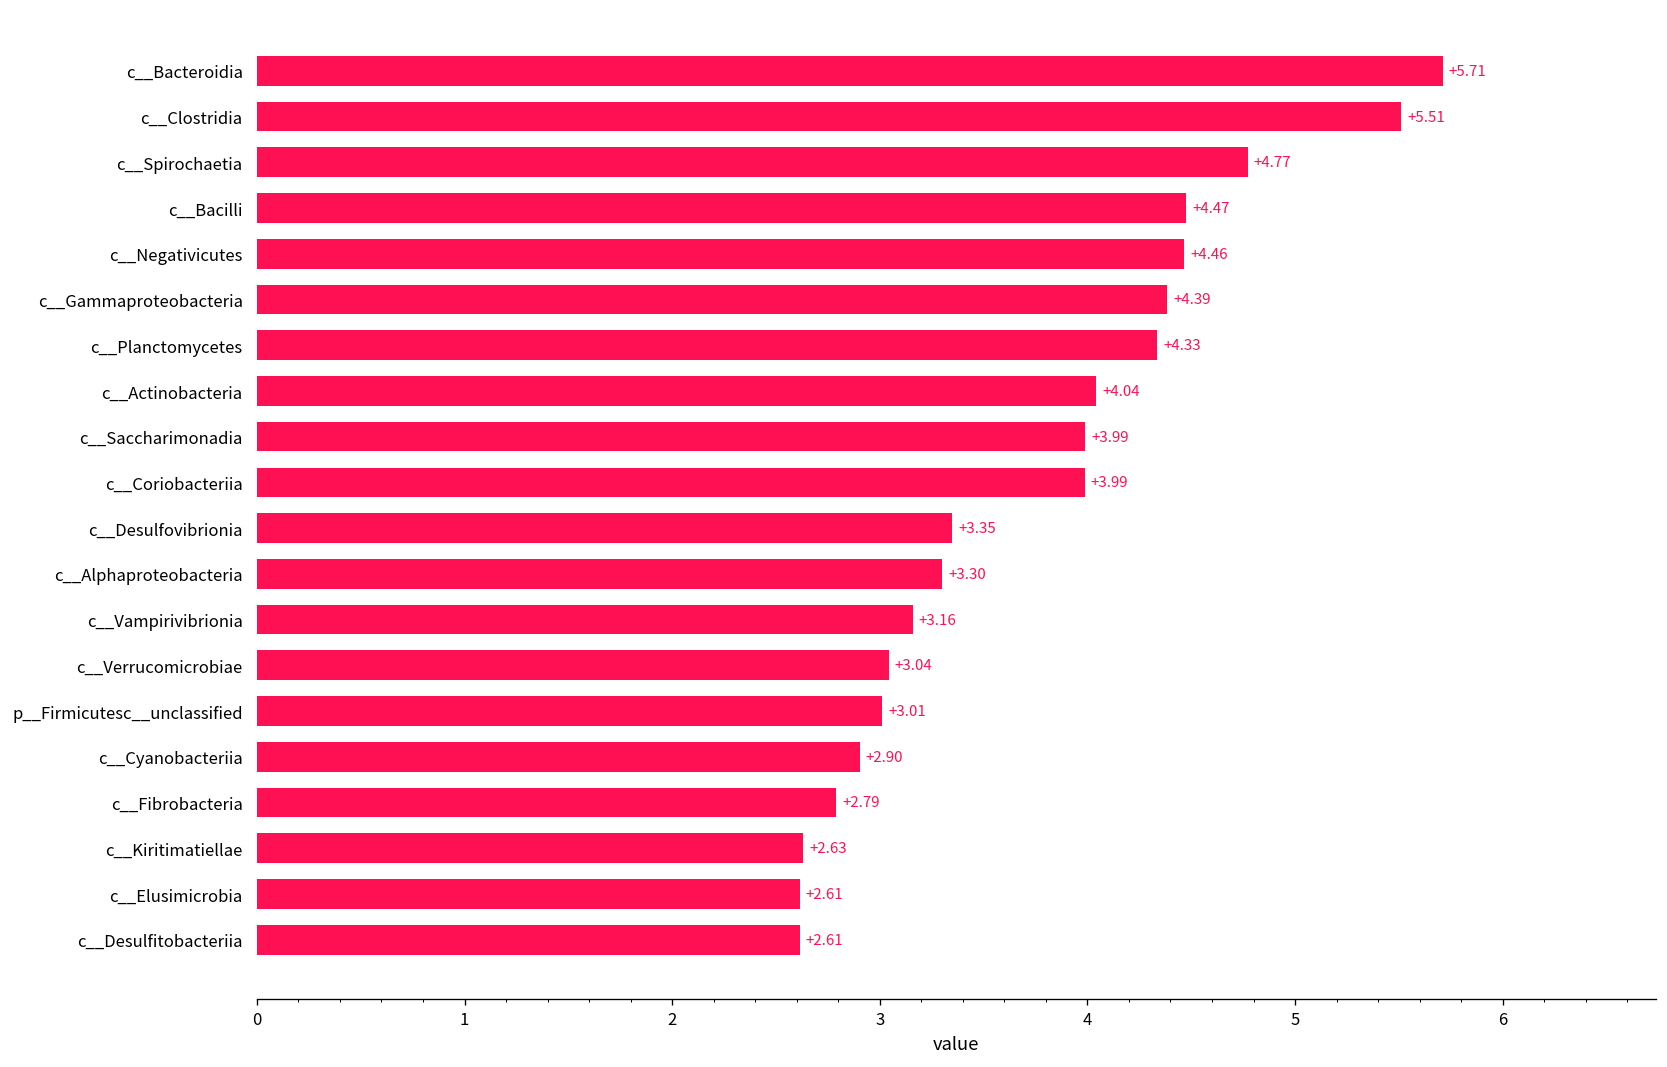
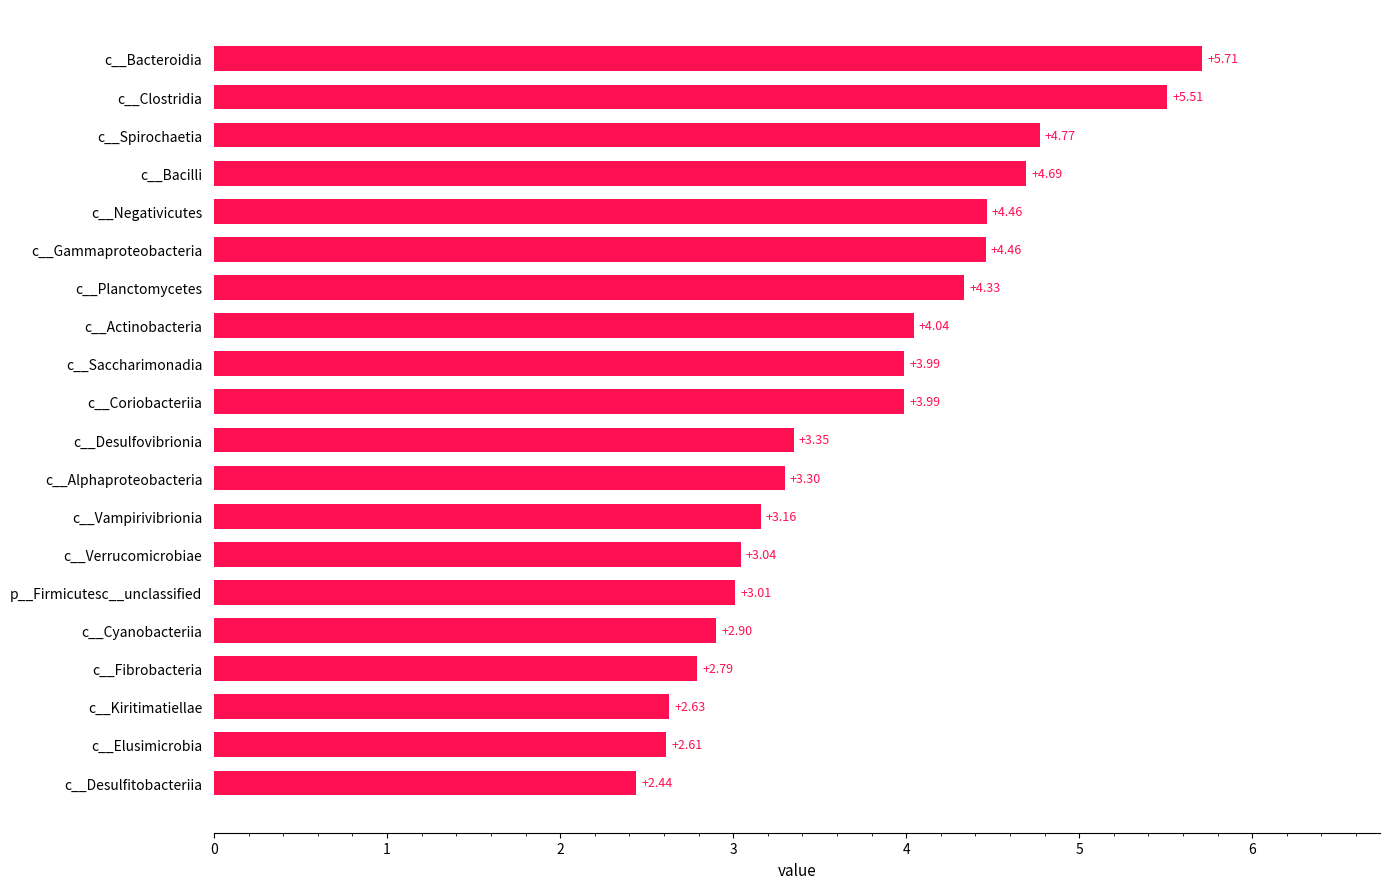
c__Bacilli: +4.47 -> +4.69
c__Gammaproteobacteria: +4.39 -> +4.46
c__Desulfitobacteriia: +2.61 -> +2.44
